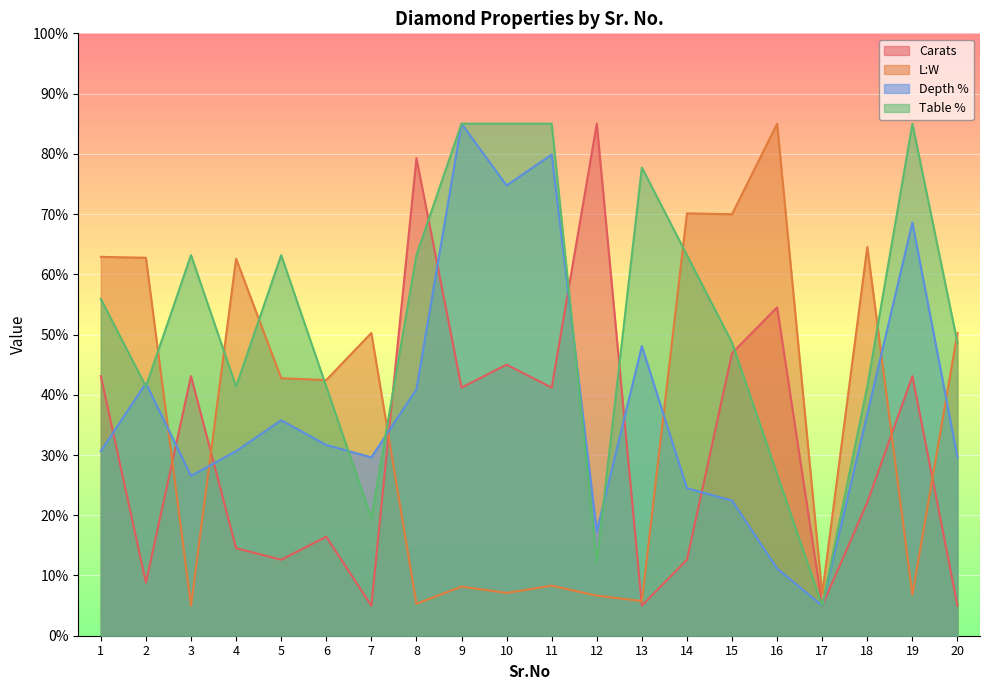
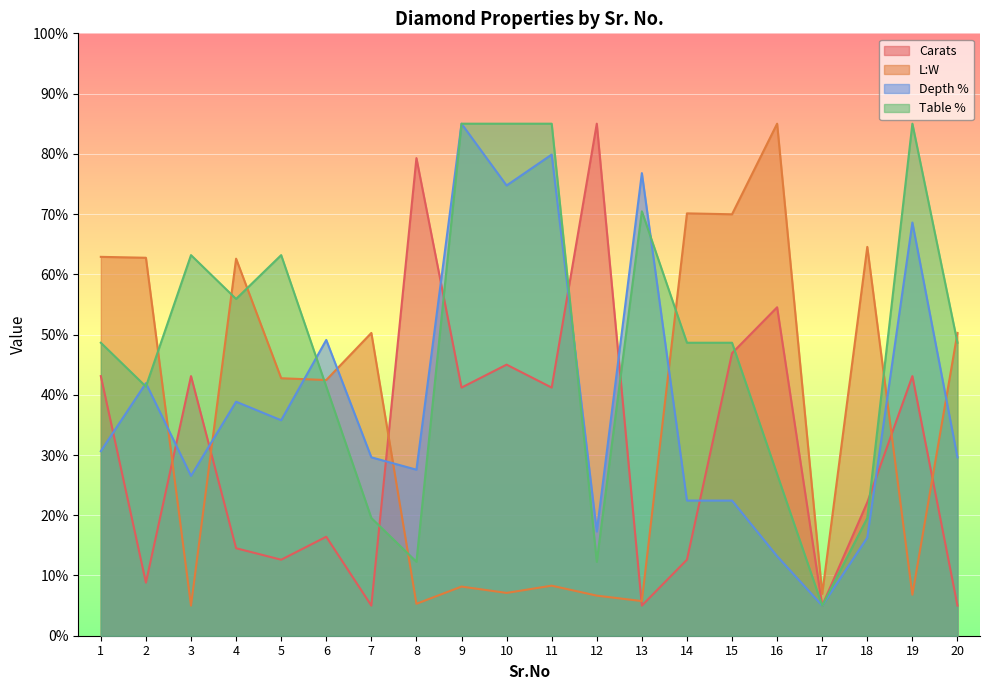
Table %, 1: 56% -> 49%
Depth %, 4: 31% -> 39%
Table %, 4: 41% -> 56%
Depth %, 6: 32% -> 49%
Depth %, 8: 41% -> 28%
Table %, 8: 63% -> 12%
Depth %, 13: 48% -> 77%
Table %, 13: 78% -> 70%
Depth %, 14: 24% -> 22%
Table %, 14: 63% -> 49%
Depth %, 16: 11% -> 13%
Depth %, 18: 37% -> 16%
Table %, 18: 41% -> 20%
